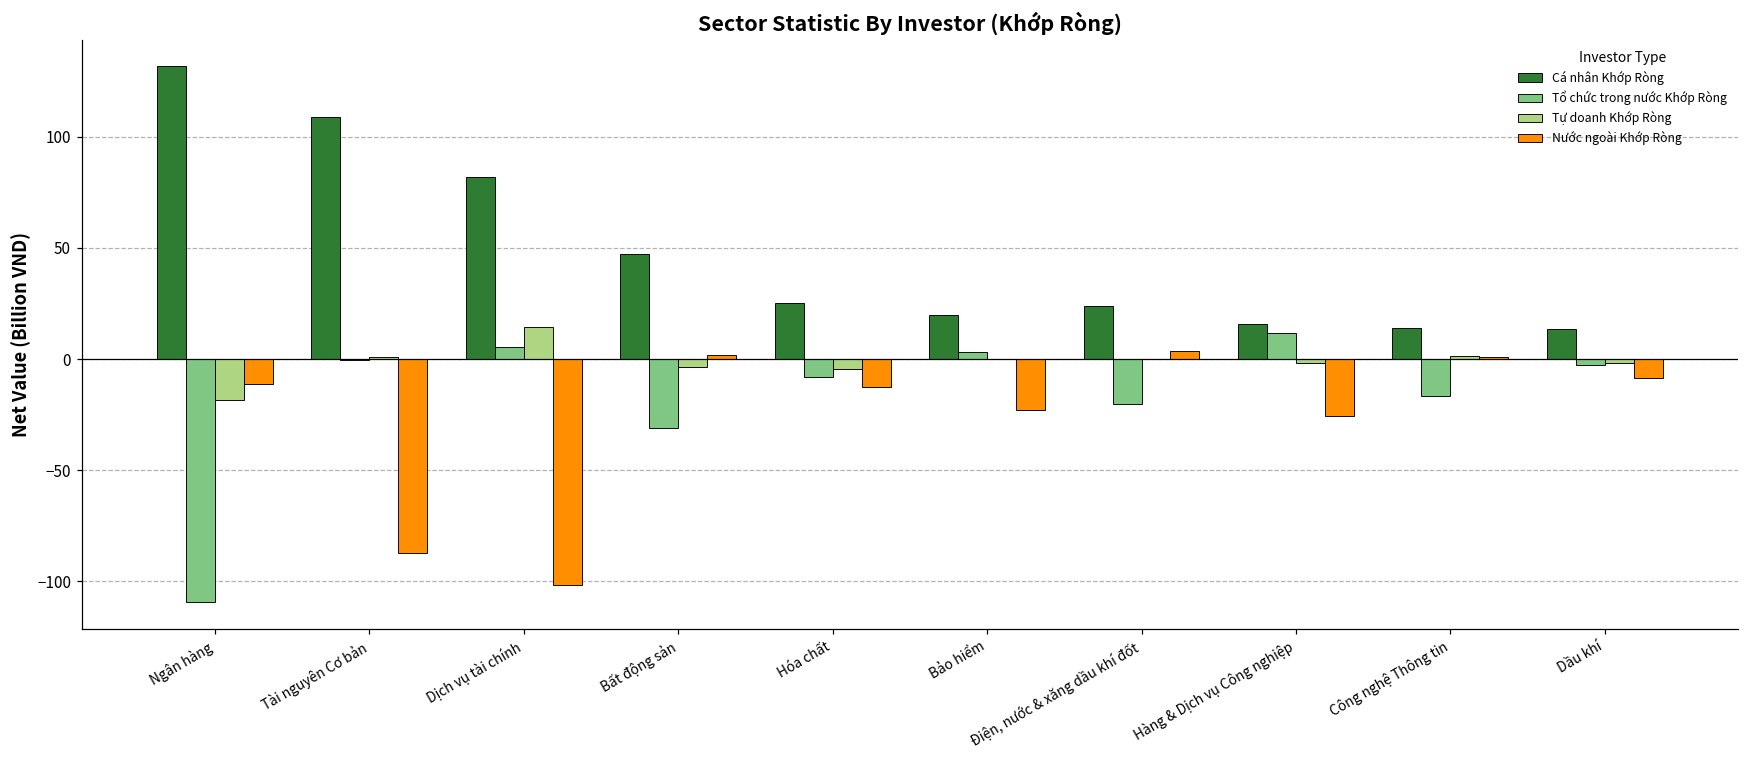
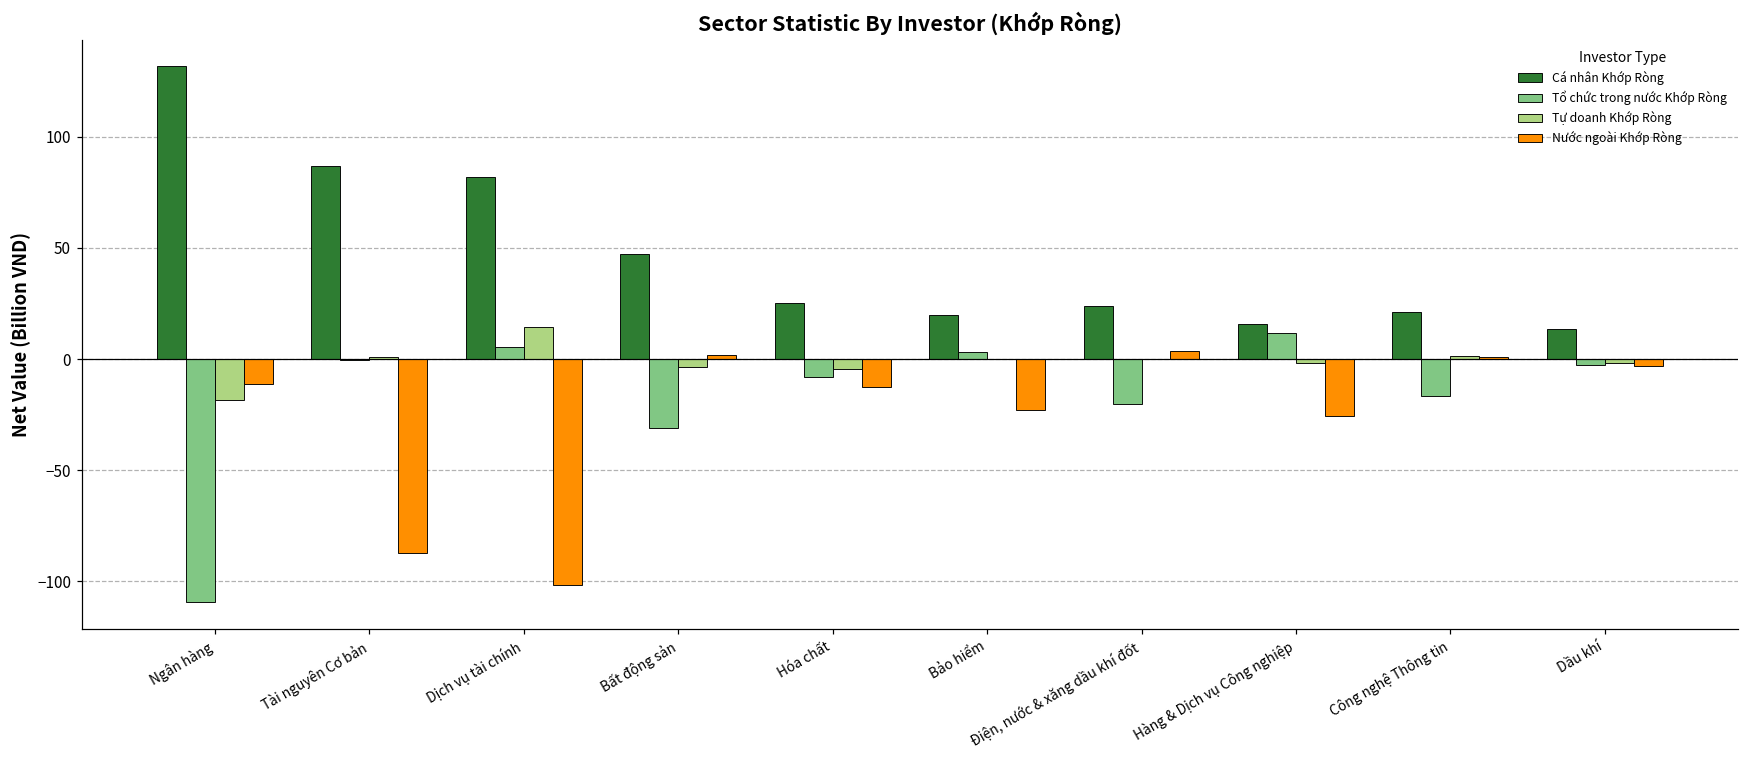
Cá nhân Khớp Ròng, Tài nguyên Cơ bản: 109 -> 87
Cá nhân Khớp Ròng, Công nghệ Thông tin: 14 -> 21
Nước ngoài Khớp Ròng, Dầu khí: -9 -> -3
